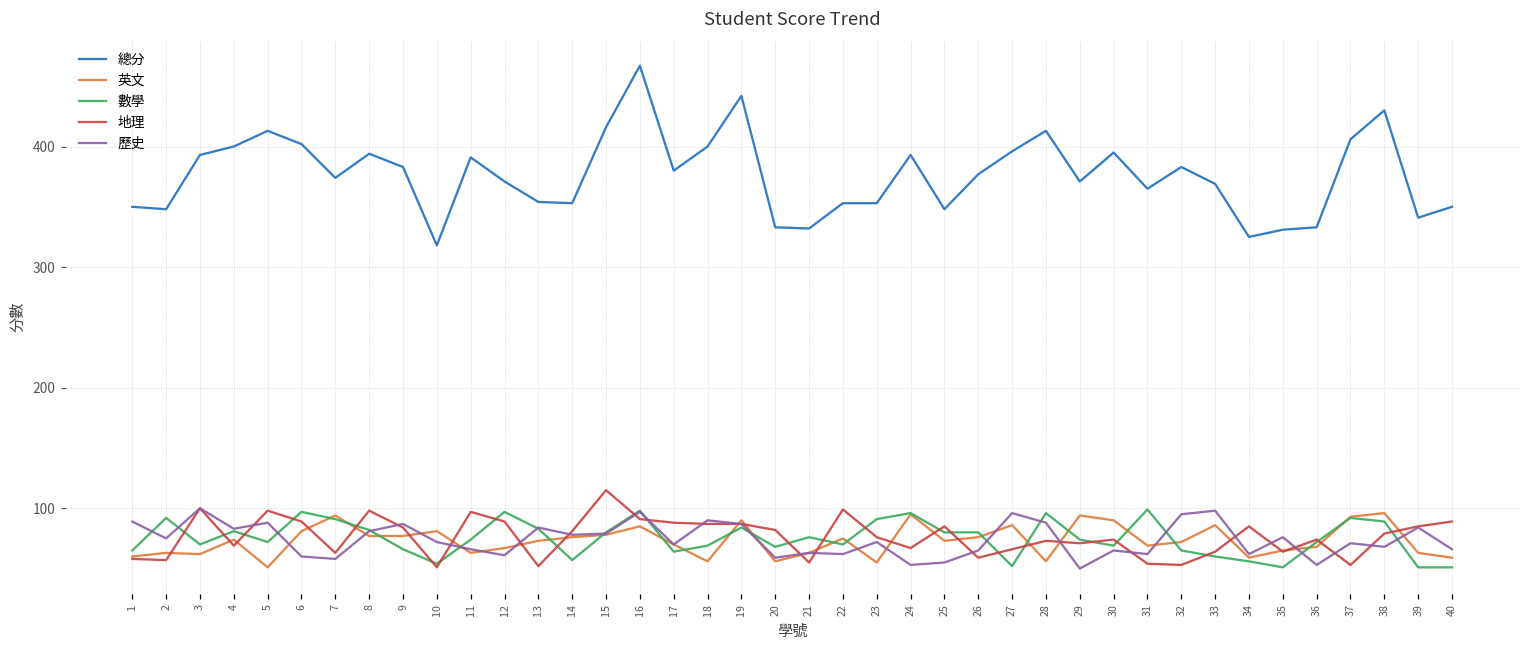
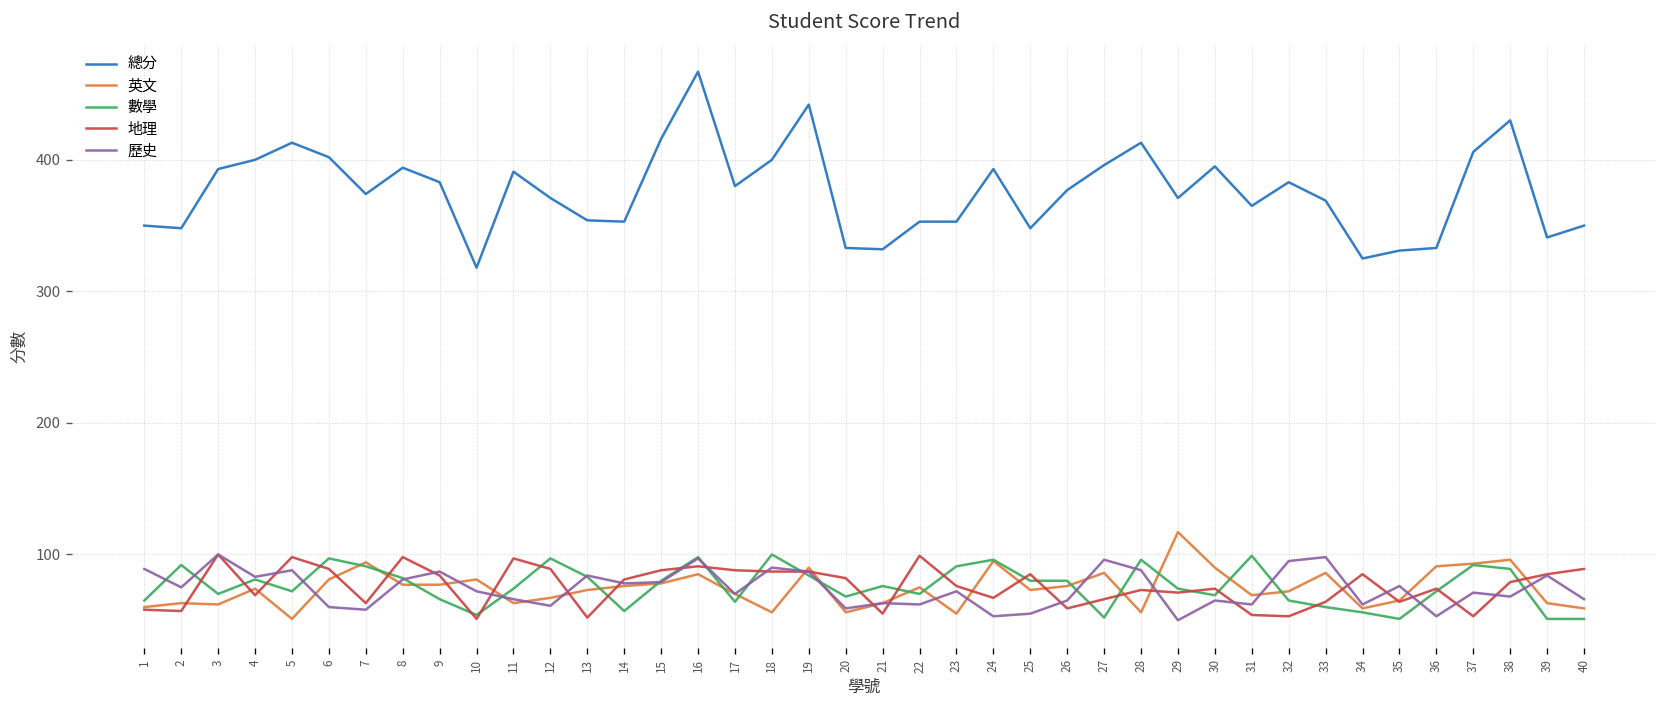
地理, 15: 115 -> 88
數學, 18: 69 -> 100
英文, 29: 94 -> 117
英文, 36: 68 -> 91
